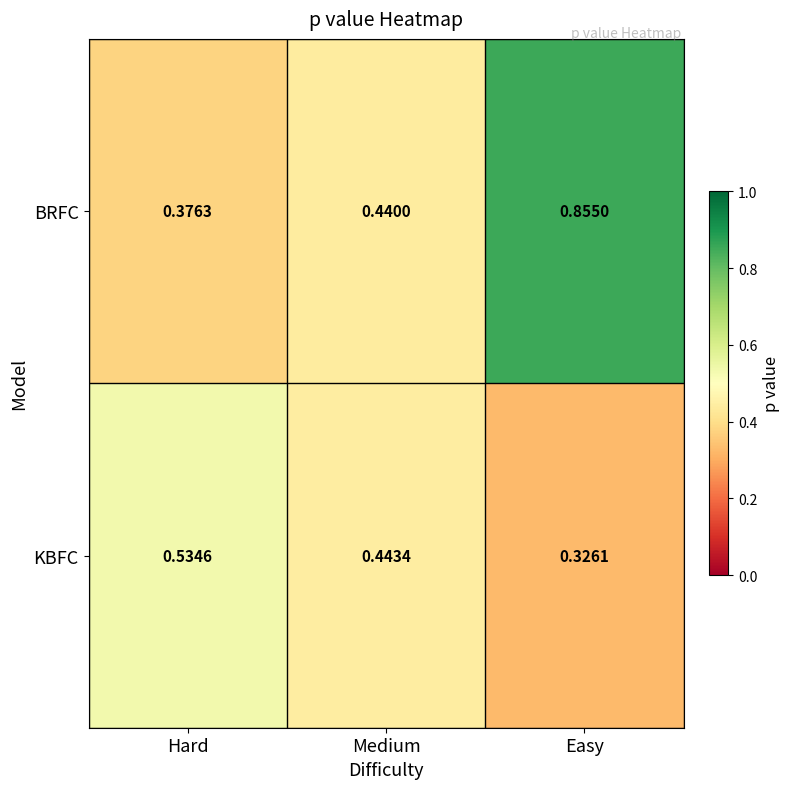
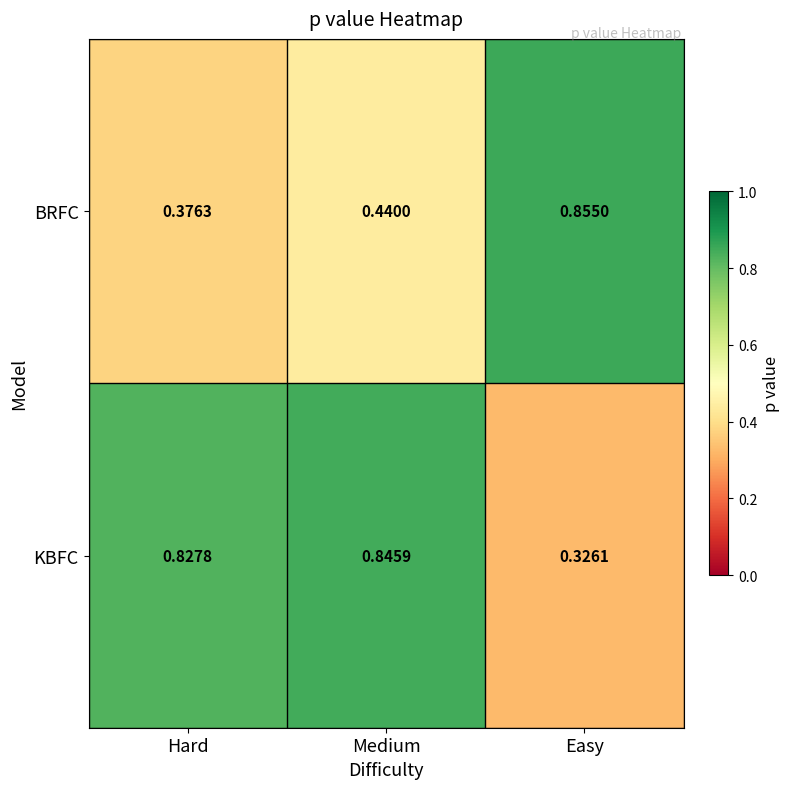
KBFC, Hard: 0.5346 -> 0.8278
KBFC, Medium: 0.4434 -> 0.8459
